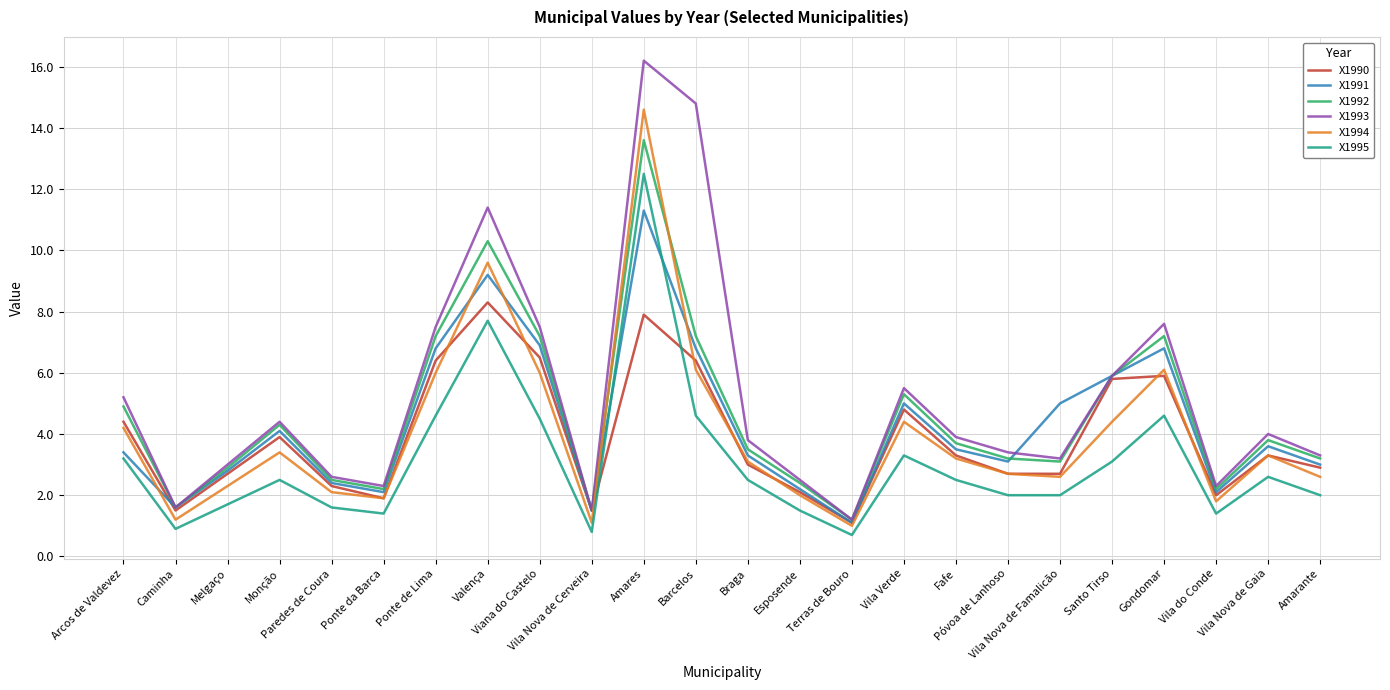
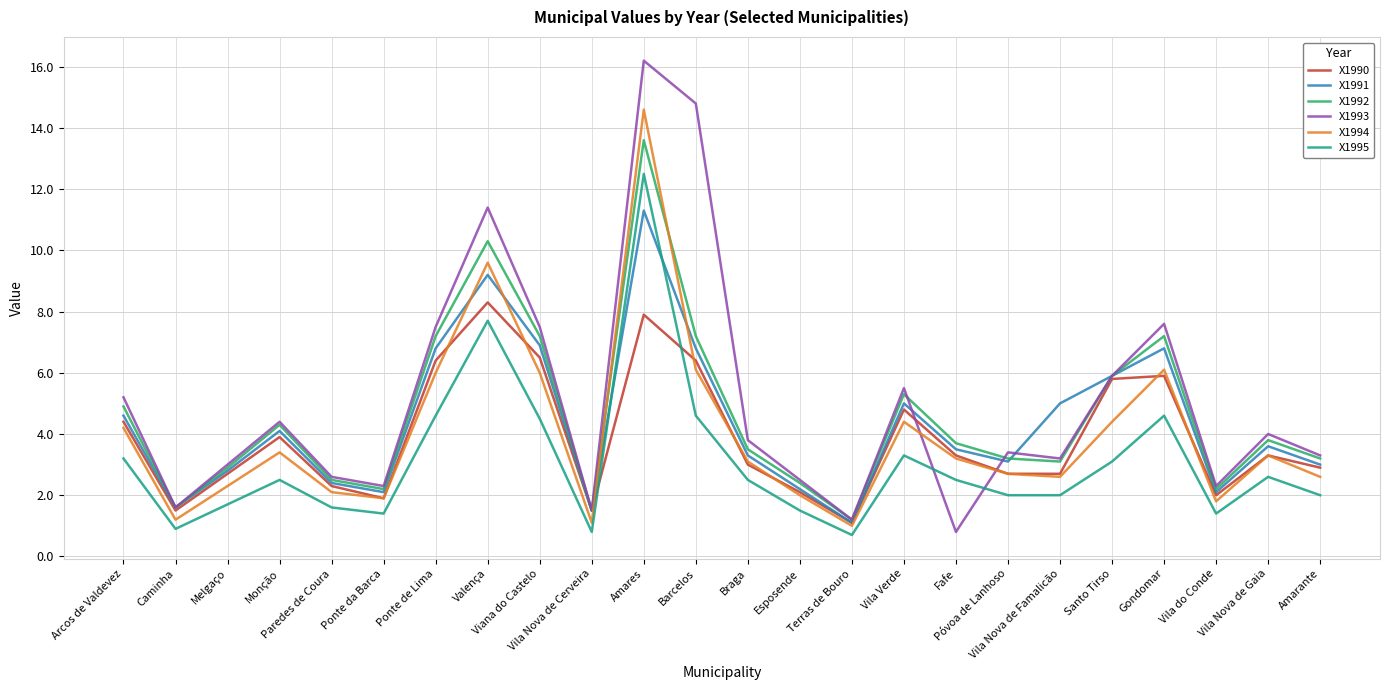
X1991, Arcos de Valdevez: 3.4 -> 4.6
X1993, Fafe: 3.9 -> 0.8
